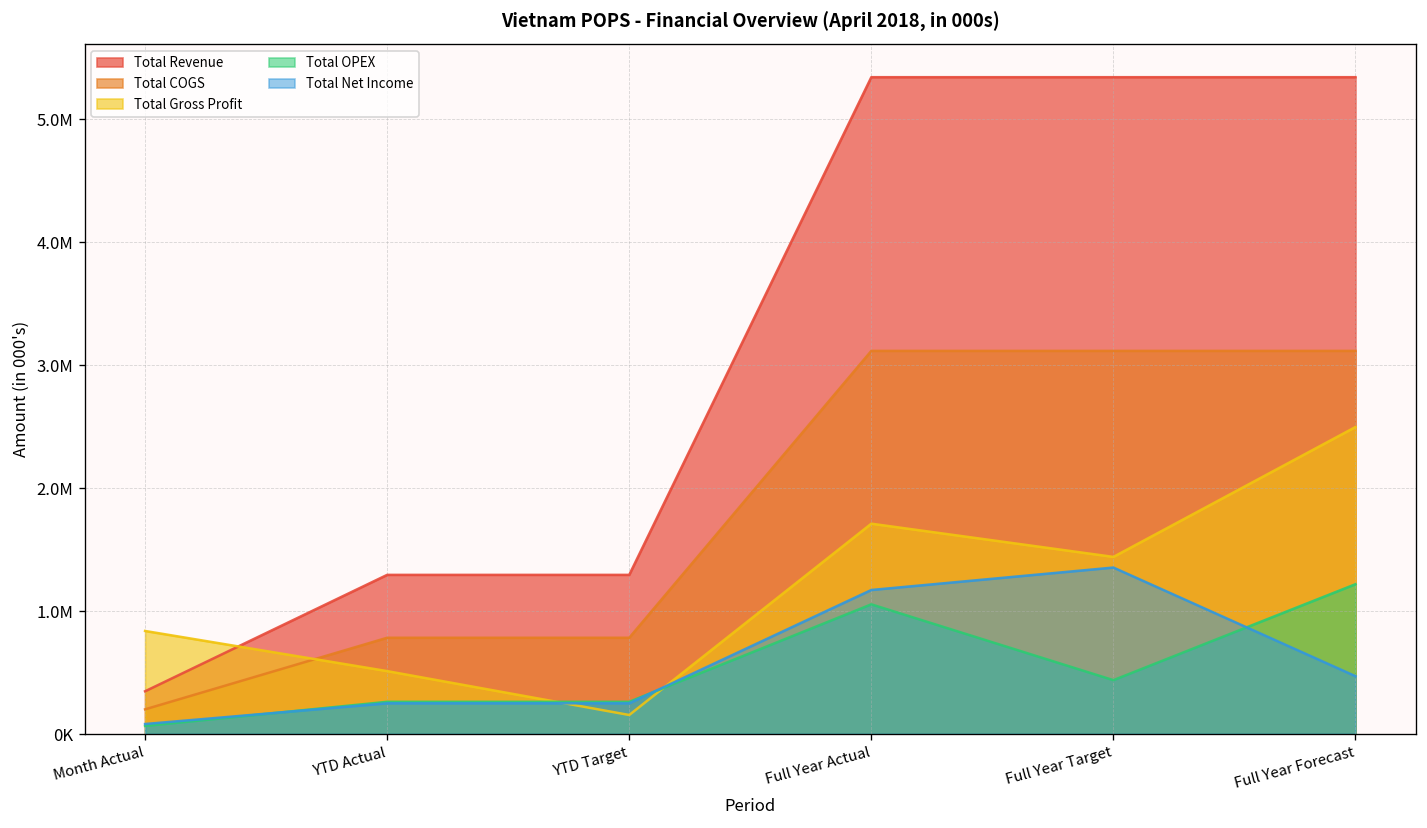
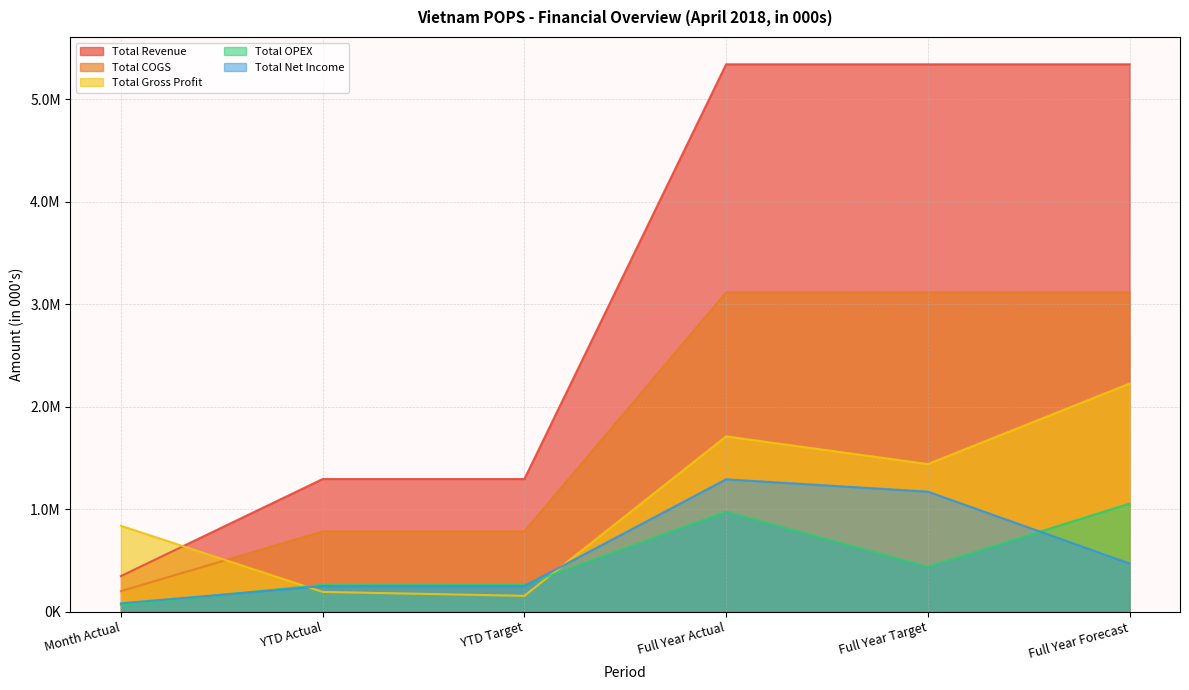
Total Gross Profit, YTD Actual: 510000 -> 190000
Total OPEX, Full Year Actual: 1050000 -> 980000
Total Net Income, Full Year Actual: 1170000 -> 1290000
Total Net Income, Full Year Target: 1350000 -> 1170000
Total Gross Profit, Full Year Forecast: 2500000 -> 2230000
Total OPEX, Full Year Forecast: 1220000 -> 1050000
